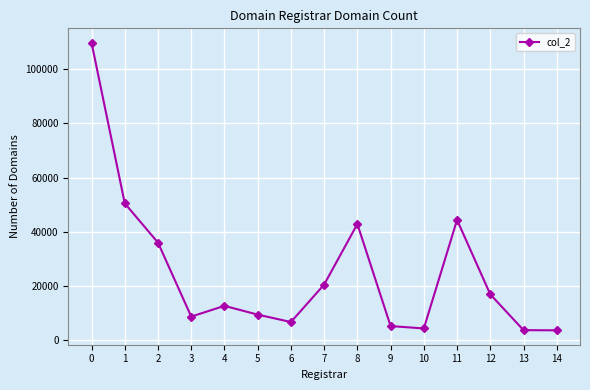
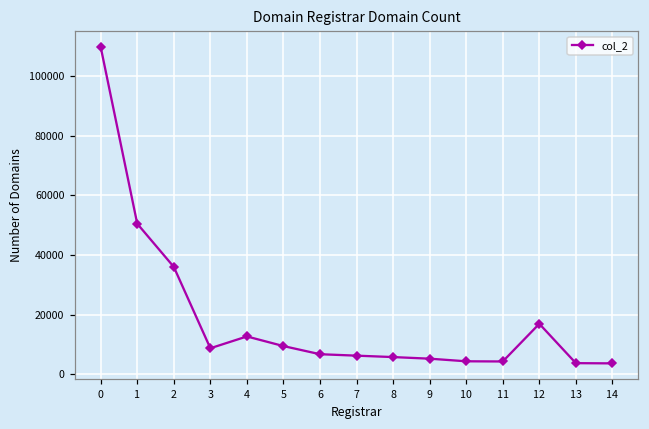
7: 21000 -> 6000
8: 43000 -> 6000
11: 44000 -> 4000
